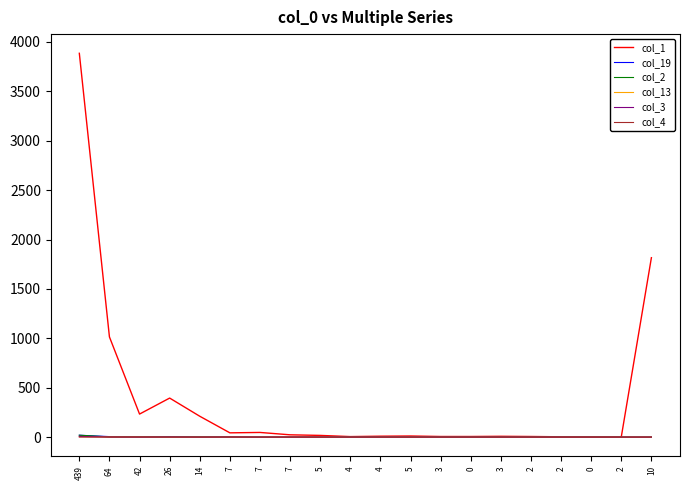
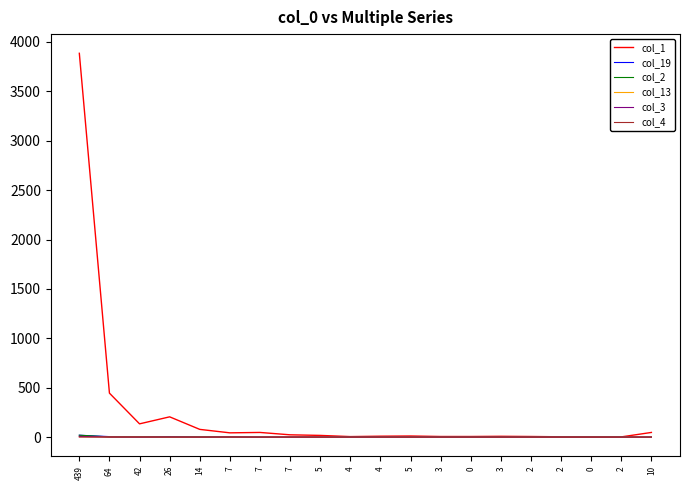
col_1, 64: 1000 -> 400
col_1, 42: 200 -> 100
col_1, 26: 400 -> 200
col_1, 14: 200 -> 100
col_1, 10: 1800 -> 0
